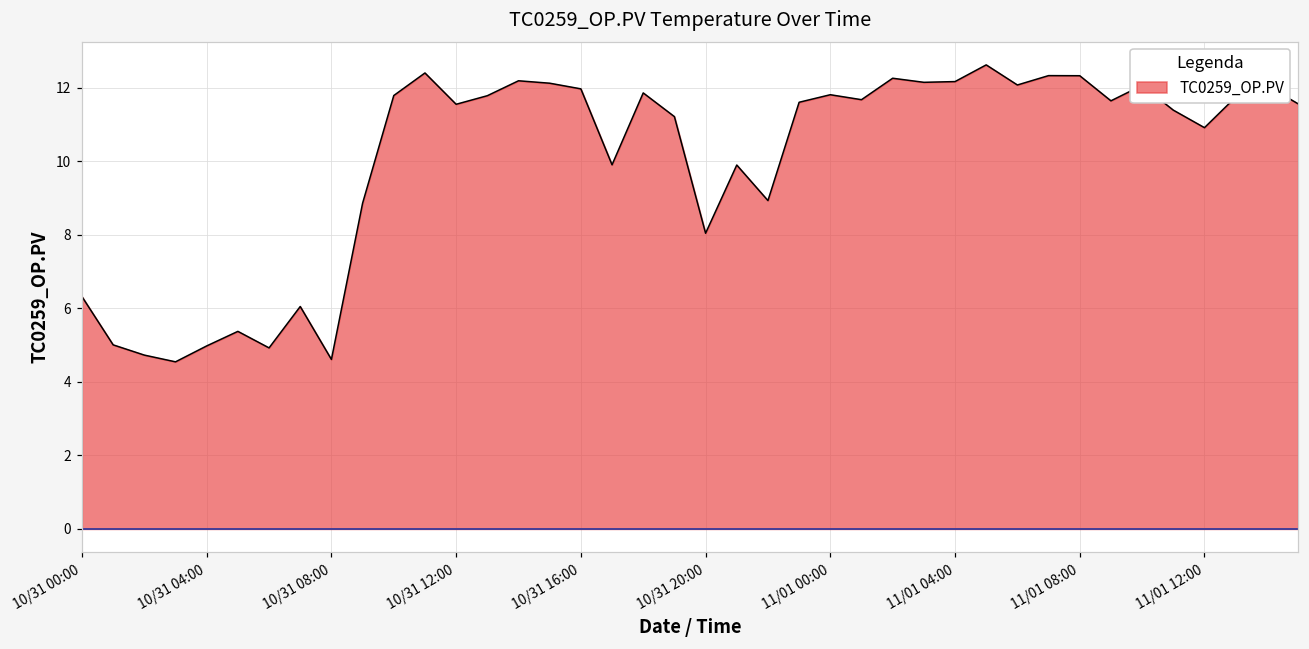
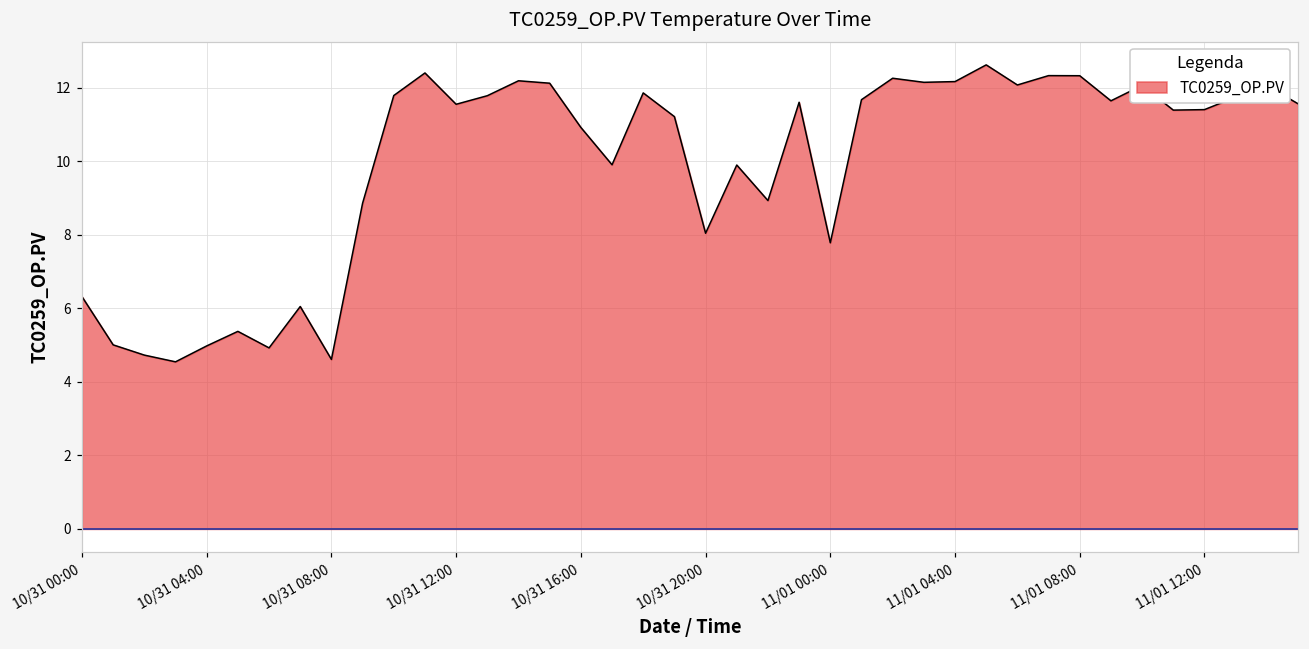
10/31 16:00: 12.0 -> 10.9
11/01 00:00: 11.8 -> 7.8
11/01 12:00: 10.9 -> 11.4
